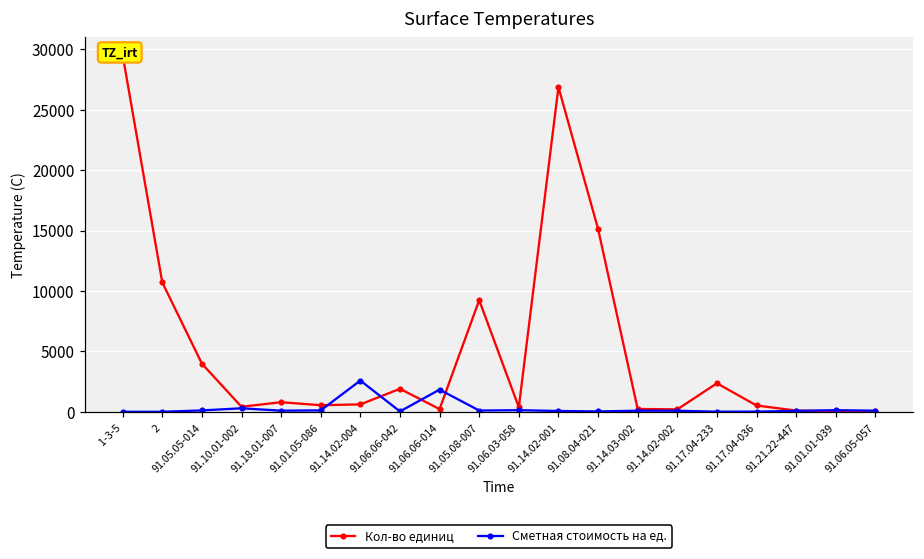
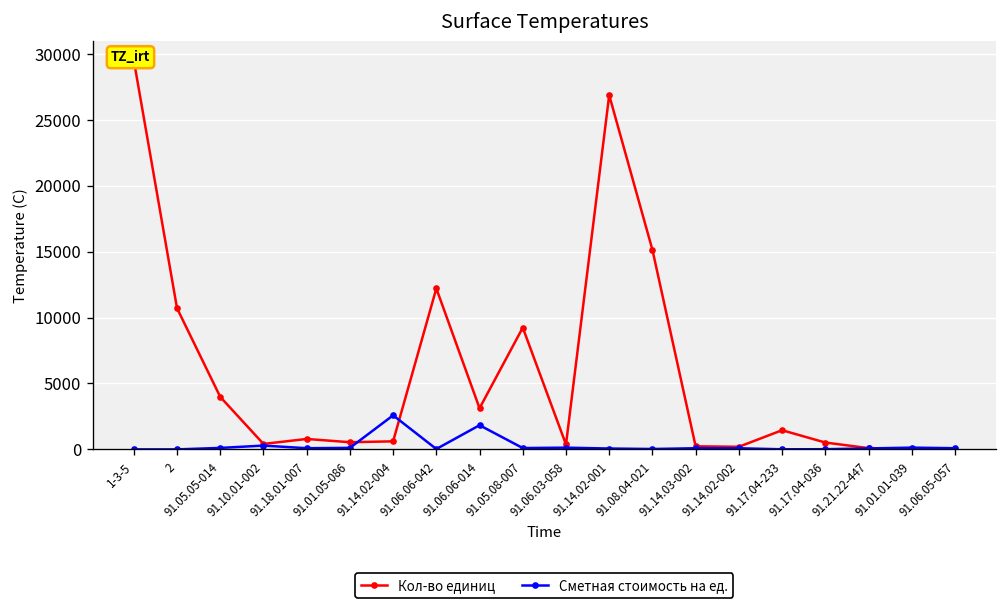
Кол-во единиц, 91.06.06-042: 1900 -> 12200
Кол-во единиц, 91.06.06-014: 200 -> 3100
Кол-во единиц, 91.17.04-233: 2400 -> 1500
